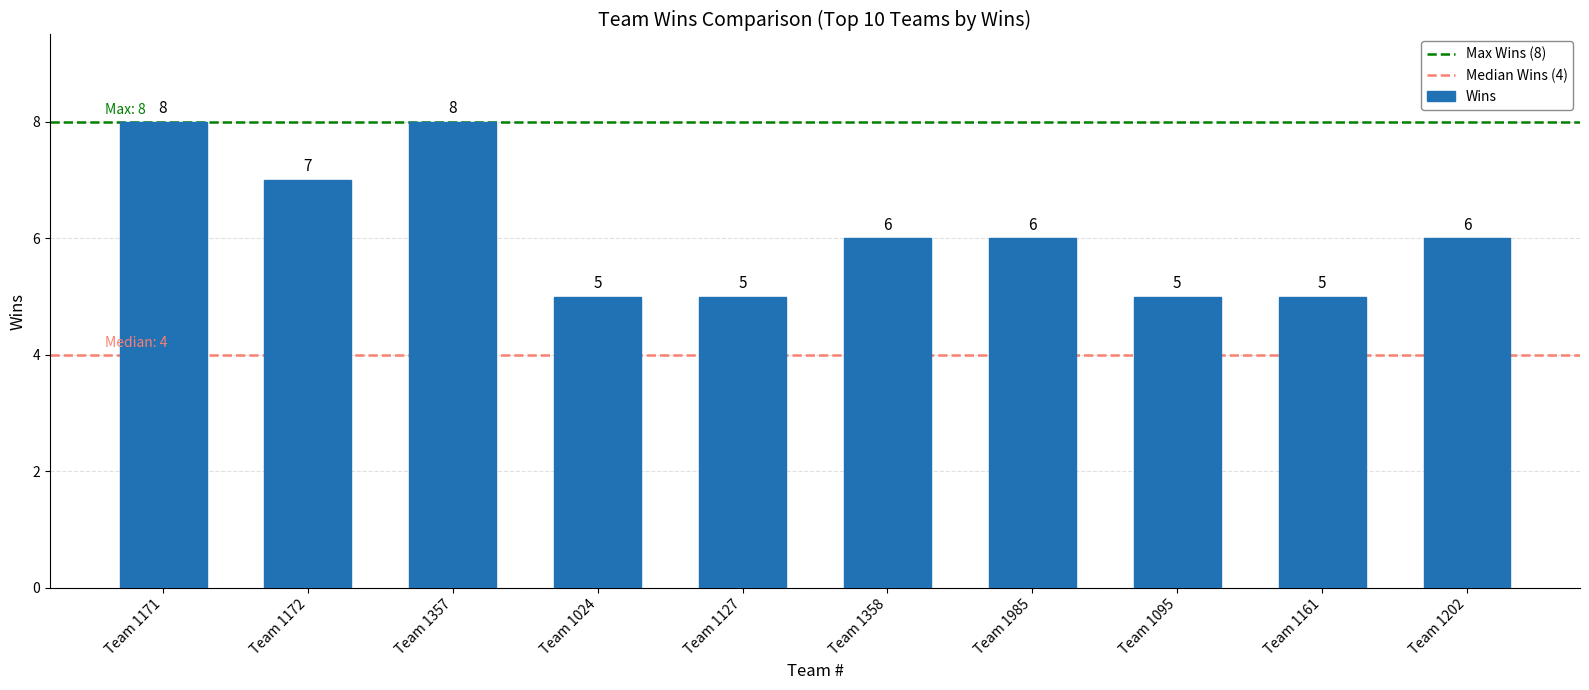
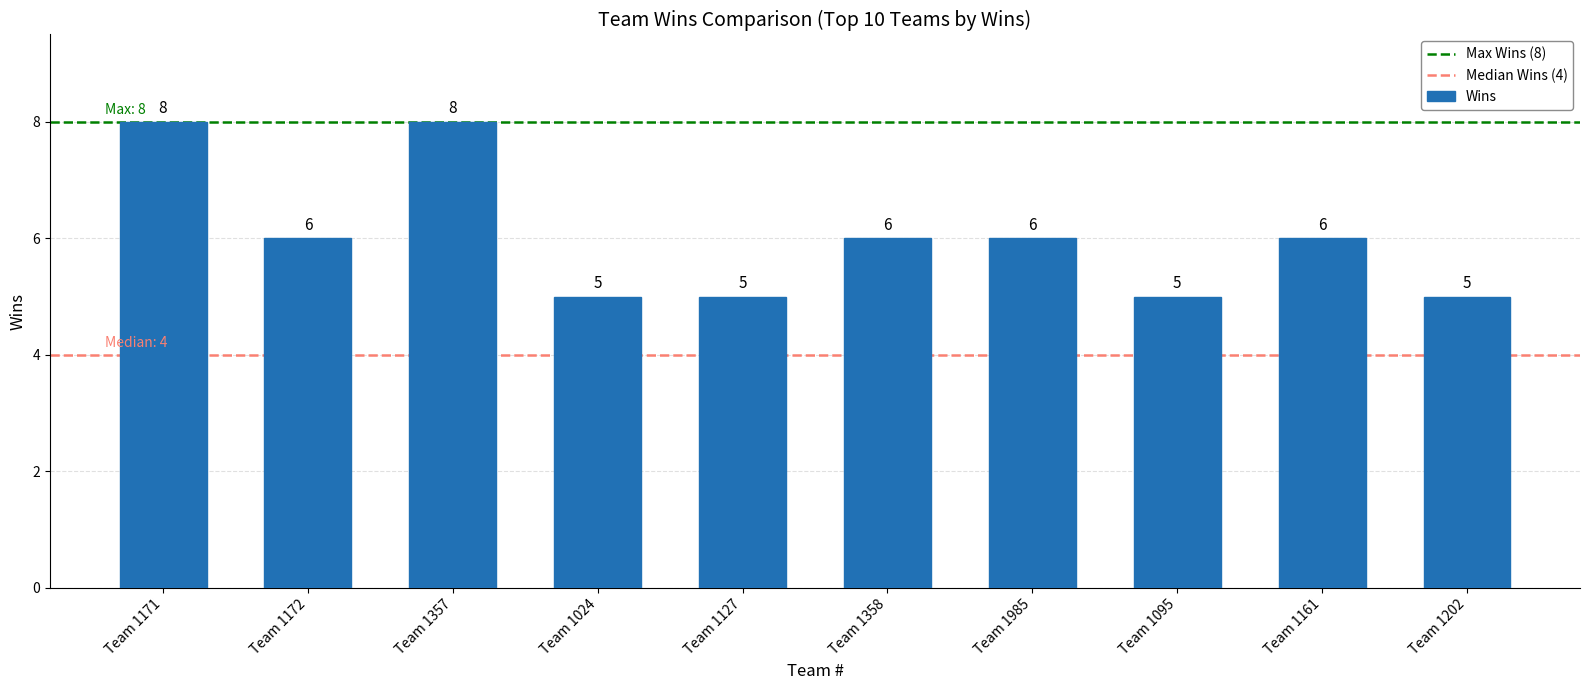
Team 1172: 7 -> 6
Team 1161: 5 -> 6
Team 1202: 6 -> 5
